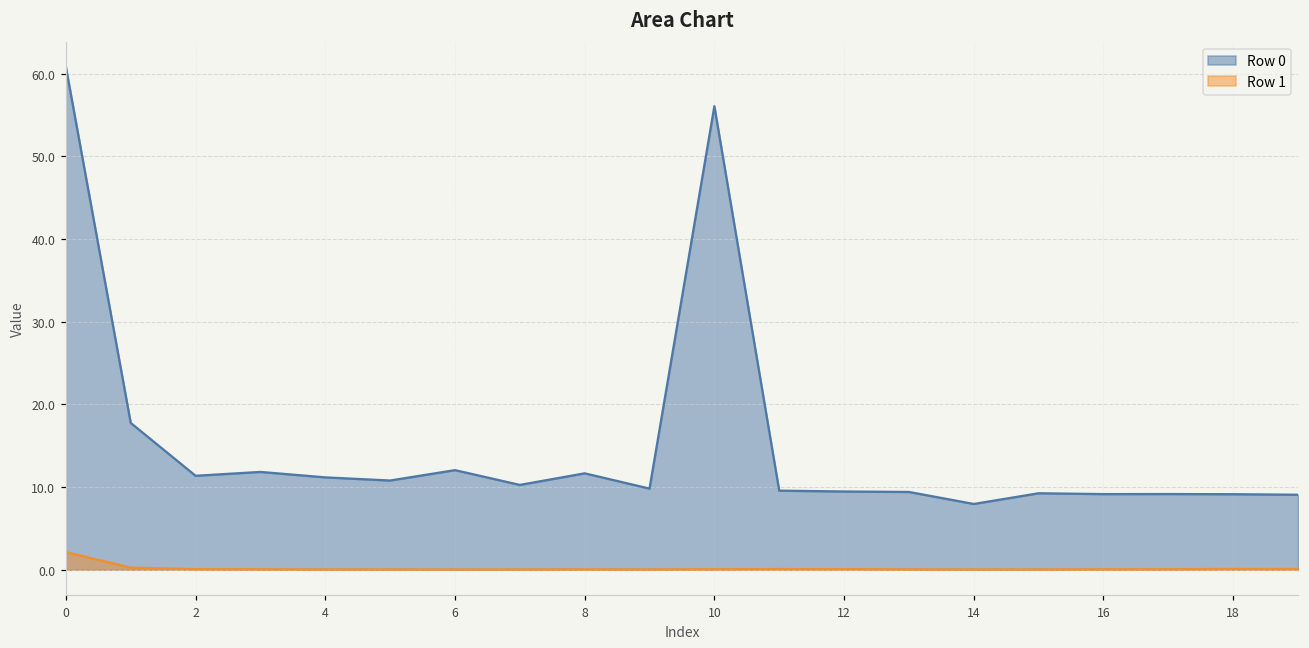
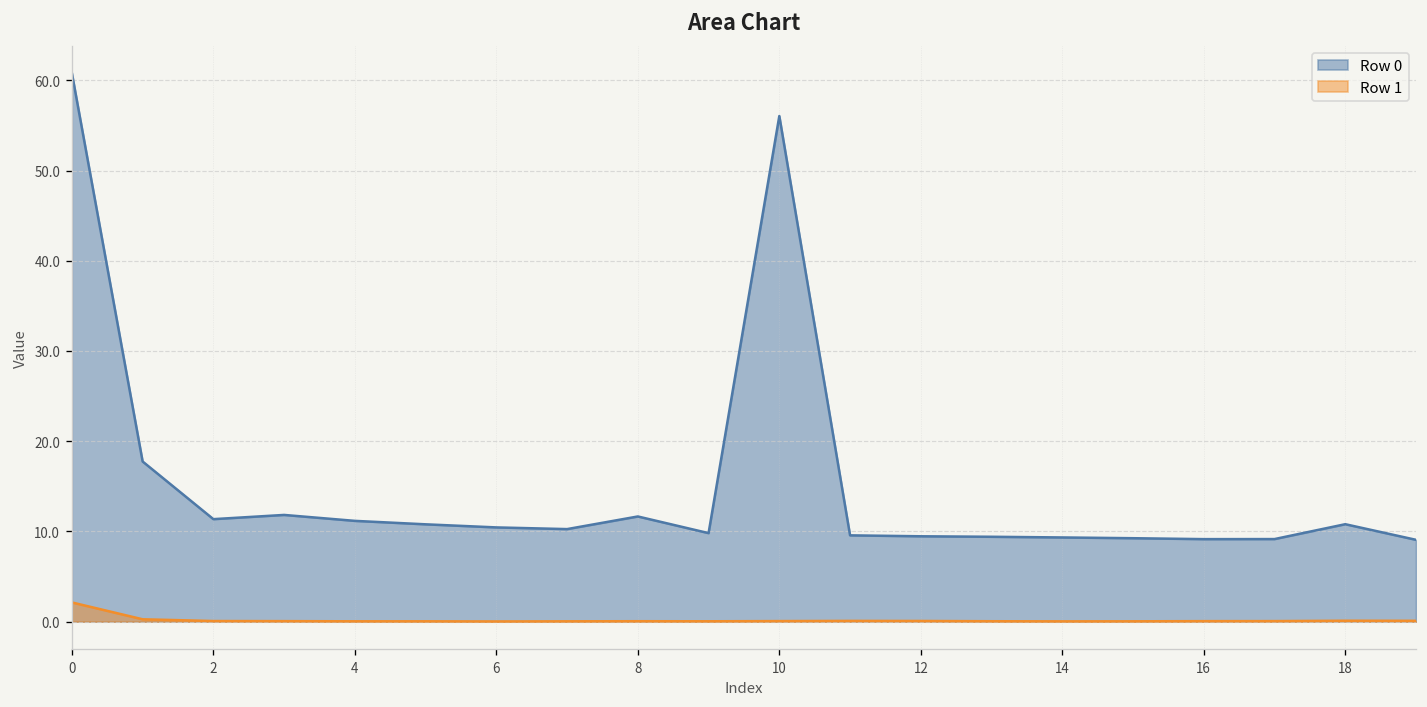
Row 0, 6: 12 -> 10
Row 0, 14: 8 -> 9
Row 0, 18: 9 -> 11
